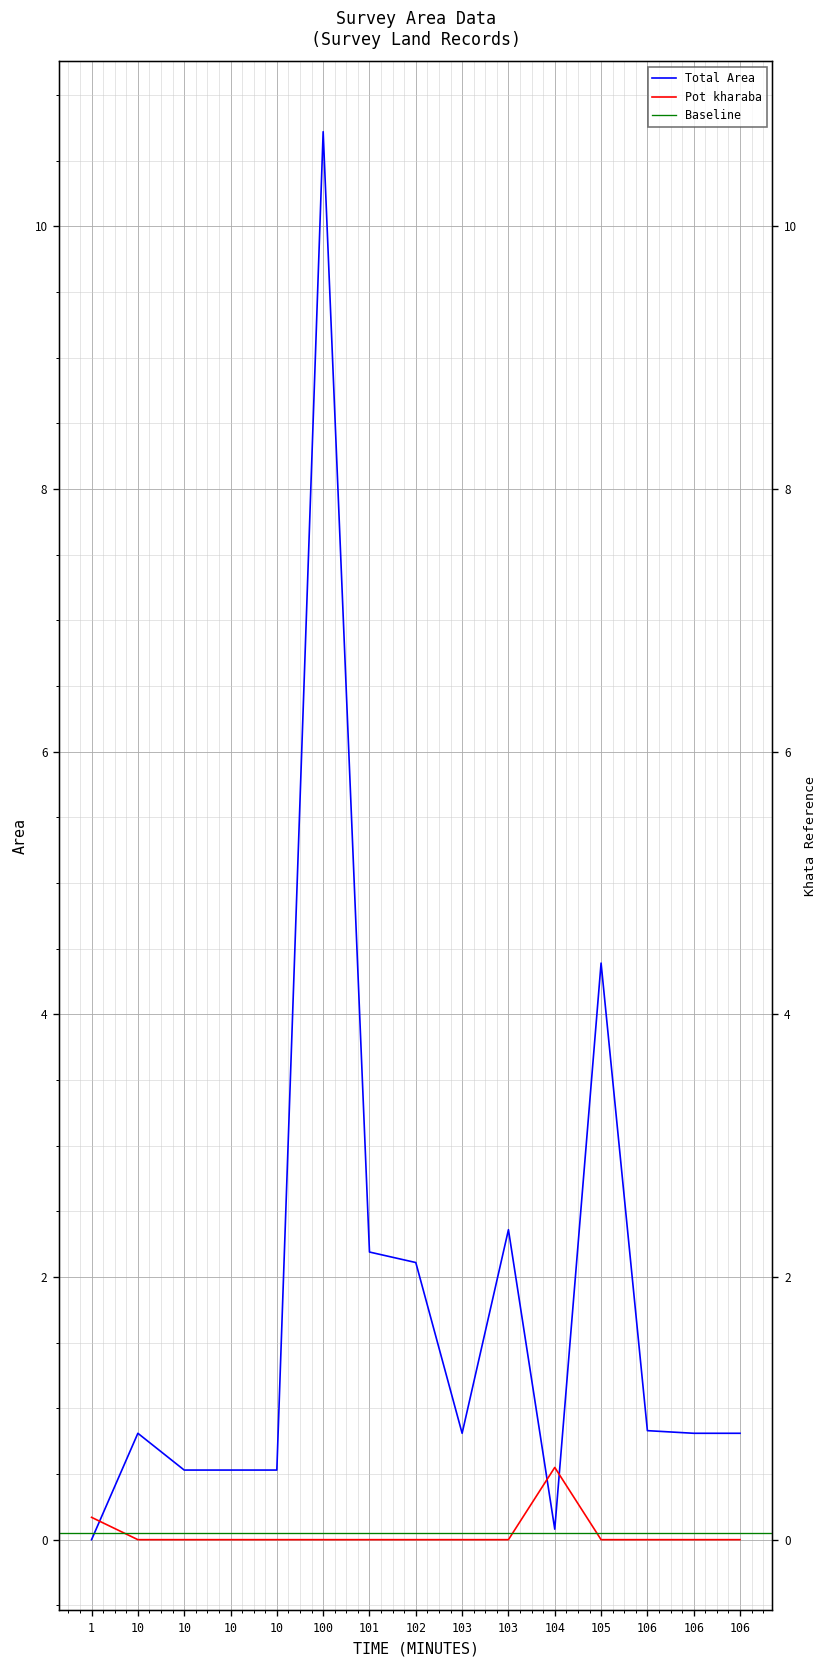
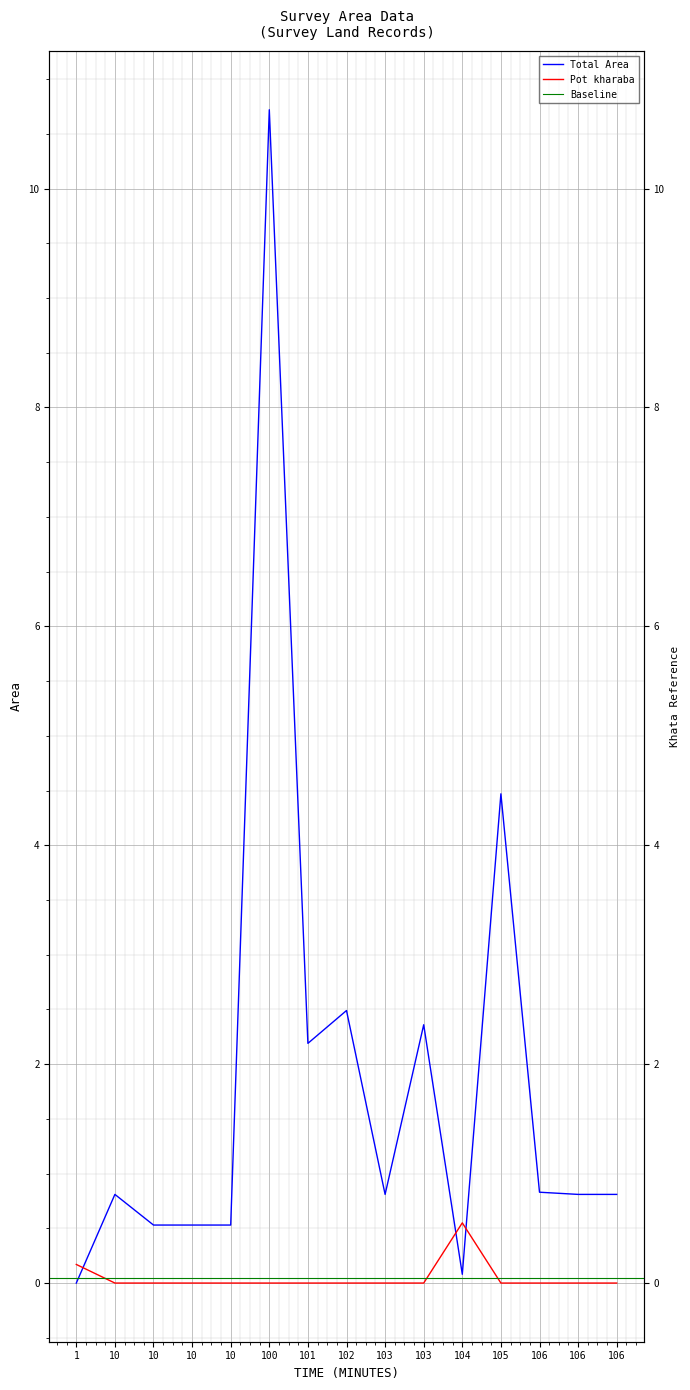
Total Area, 102: 2.11 -> 2.49
Total Area, 105: 4.39 -> 4.47
